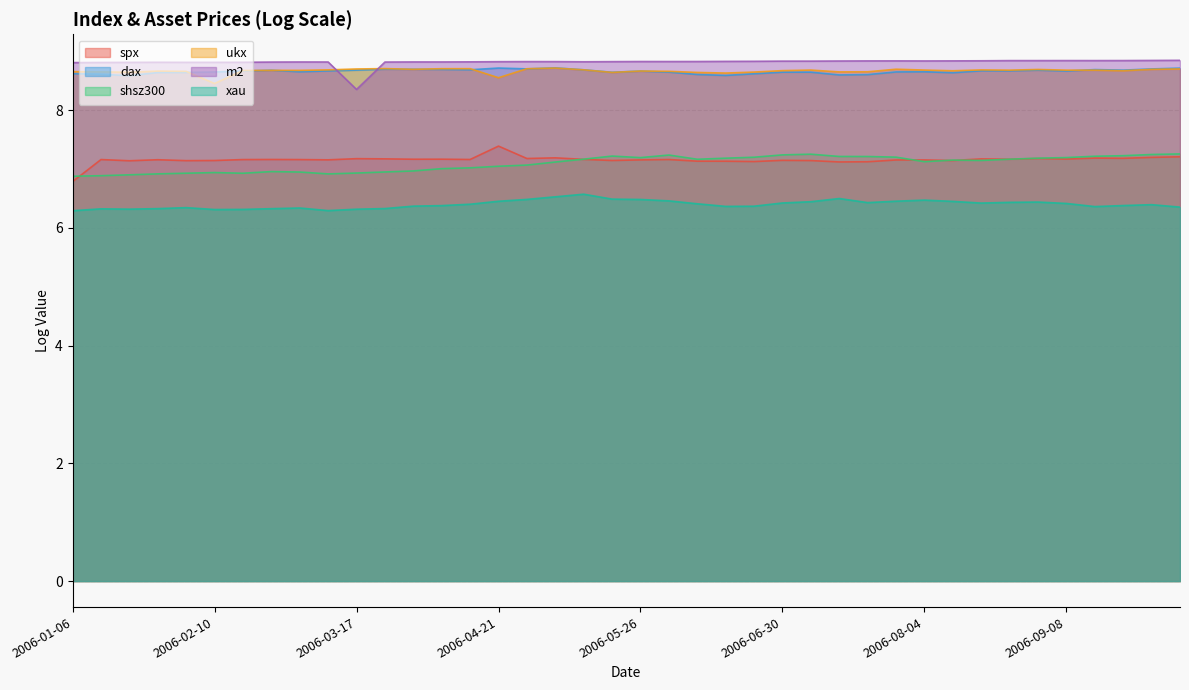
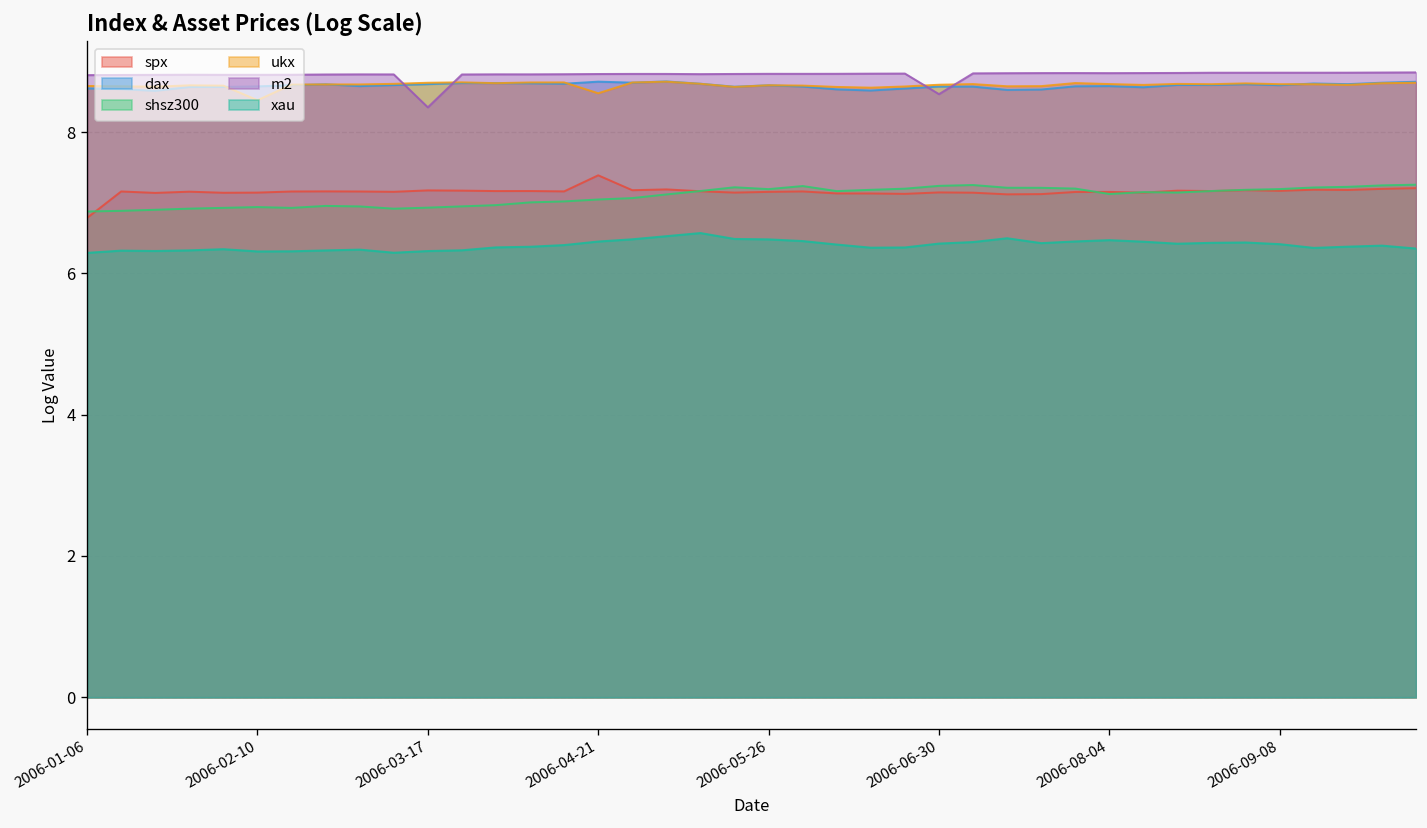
m2, 2006-06-30: 8.8 -> 8.5
